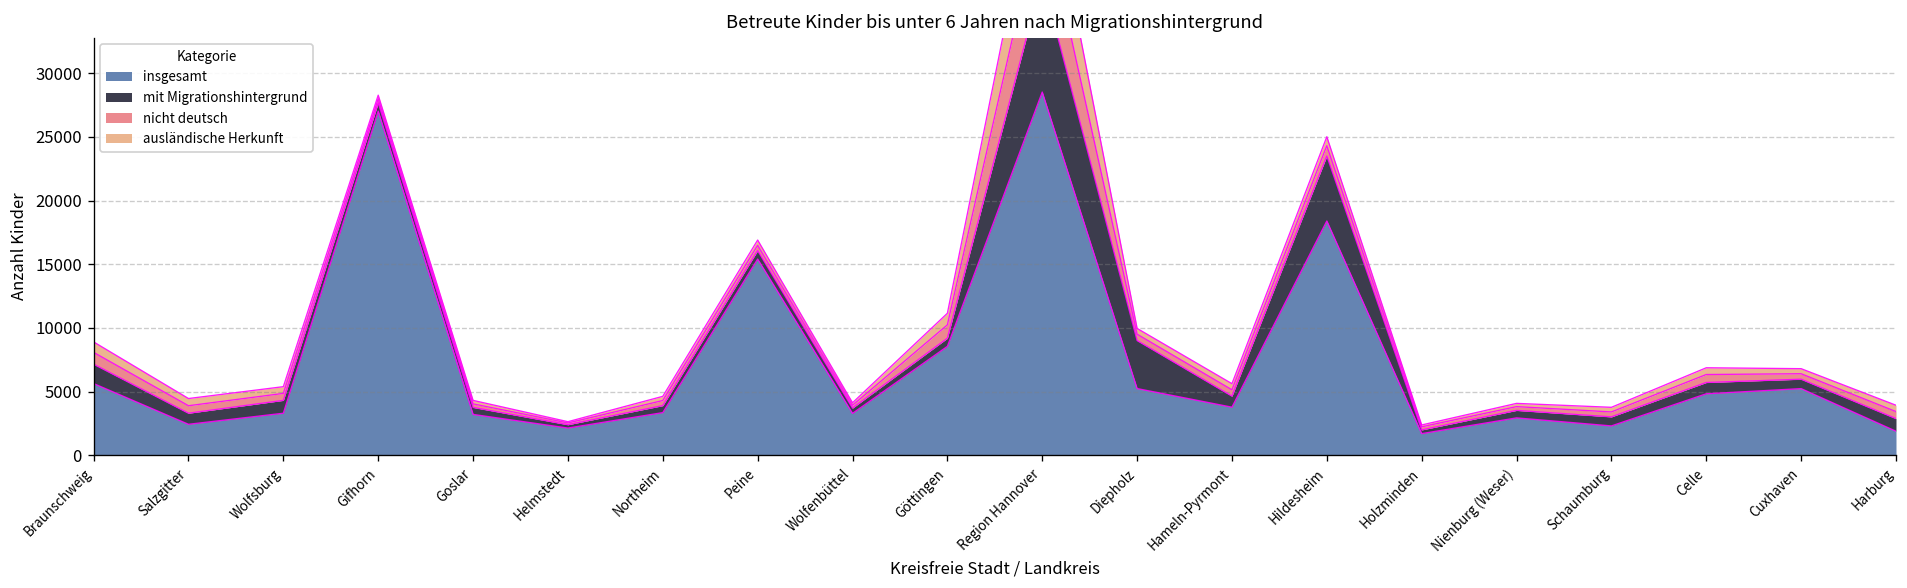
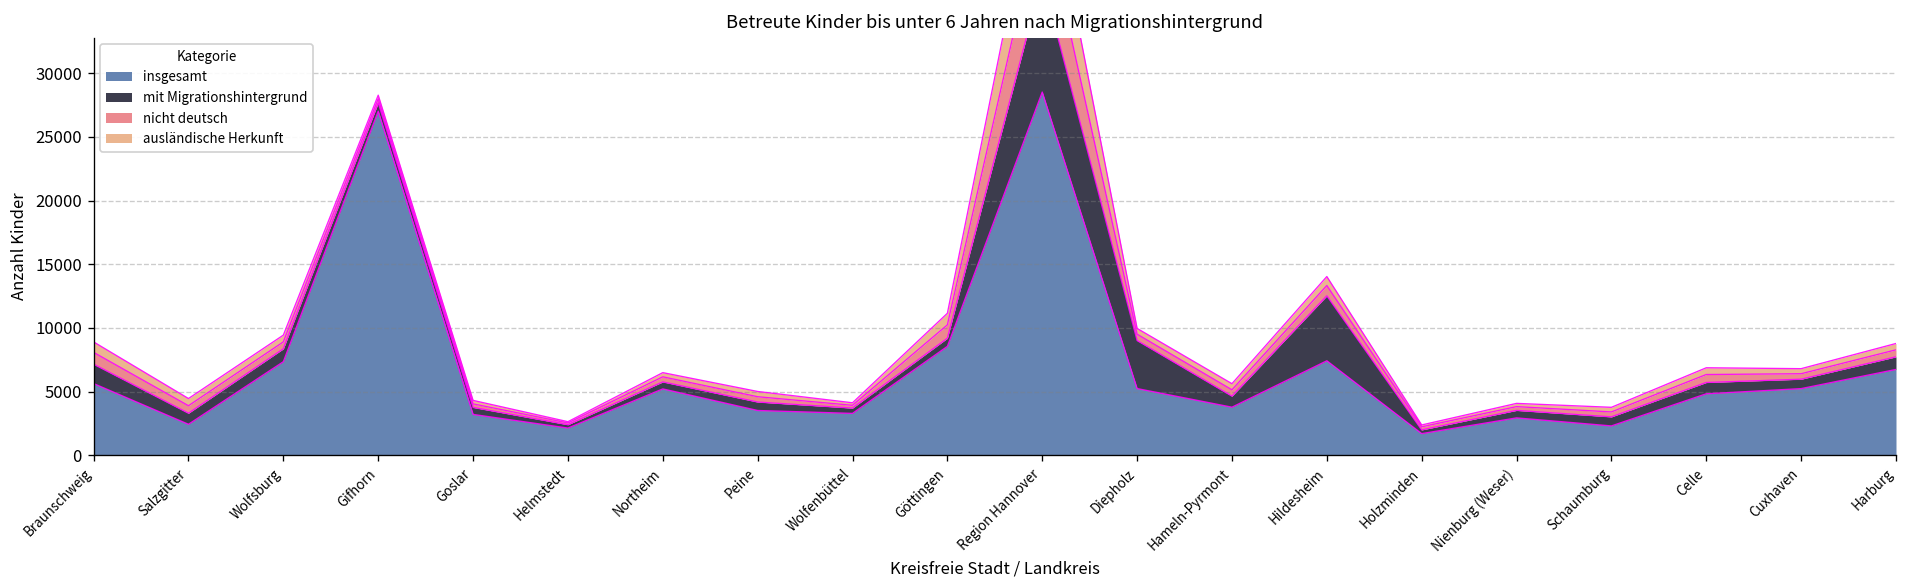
insgesamt, Wolfsburg: 3300 -> 7300
insgesamt, Northeim: 3300 -> 5200
insgesamt, Peine: 15400 -> 3500
insgesamt, Hildesheim: 18400 -> 7400
insgesamt, Harburg: 1900 -> 6700
